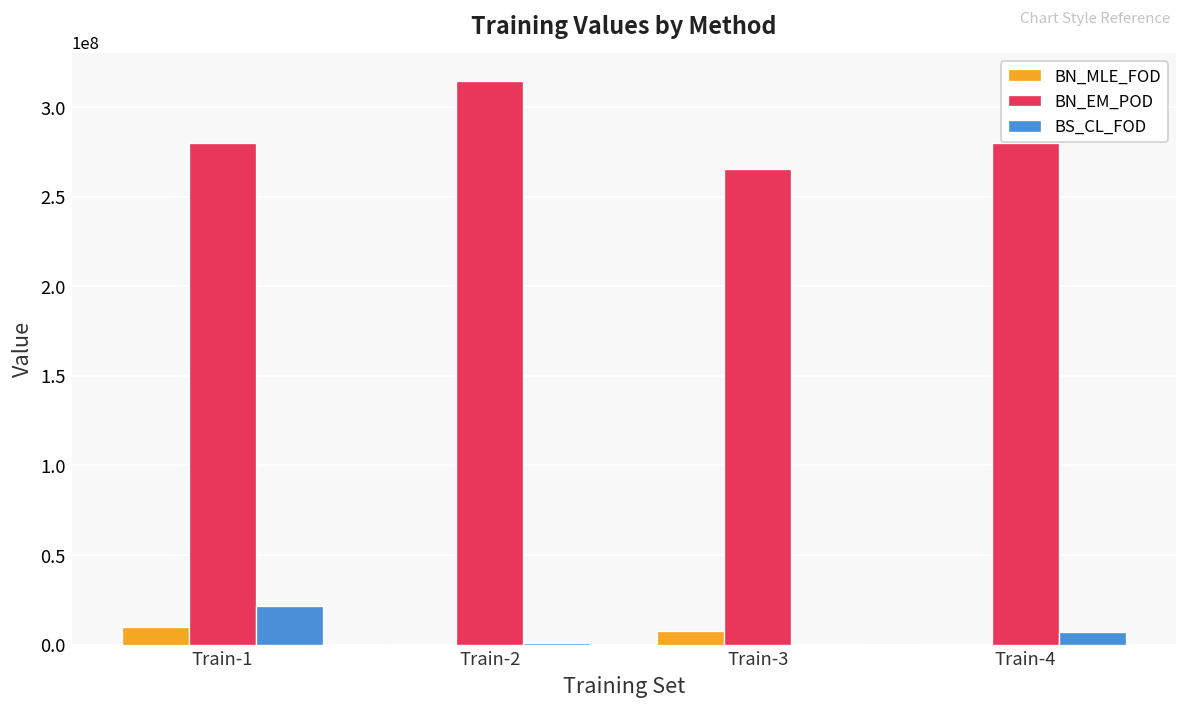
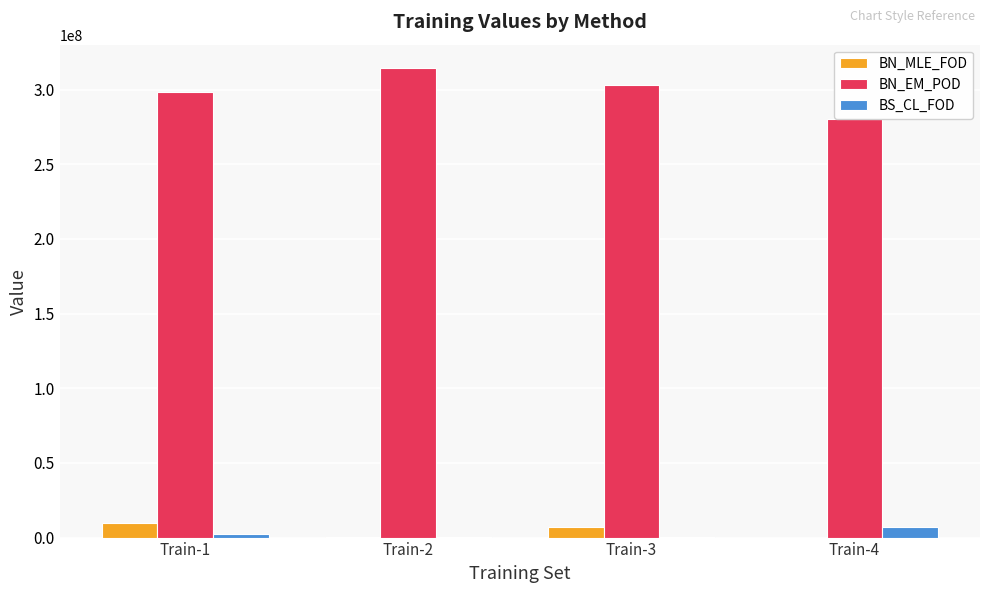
BN_EM_POD, Train-1: 280000000 -> 298000000
BS_CL_FOD, Train-1: 22000000 -> 2000000
BN_EM_POD, Train-3: 265000000 -> 303000000
